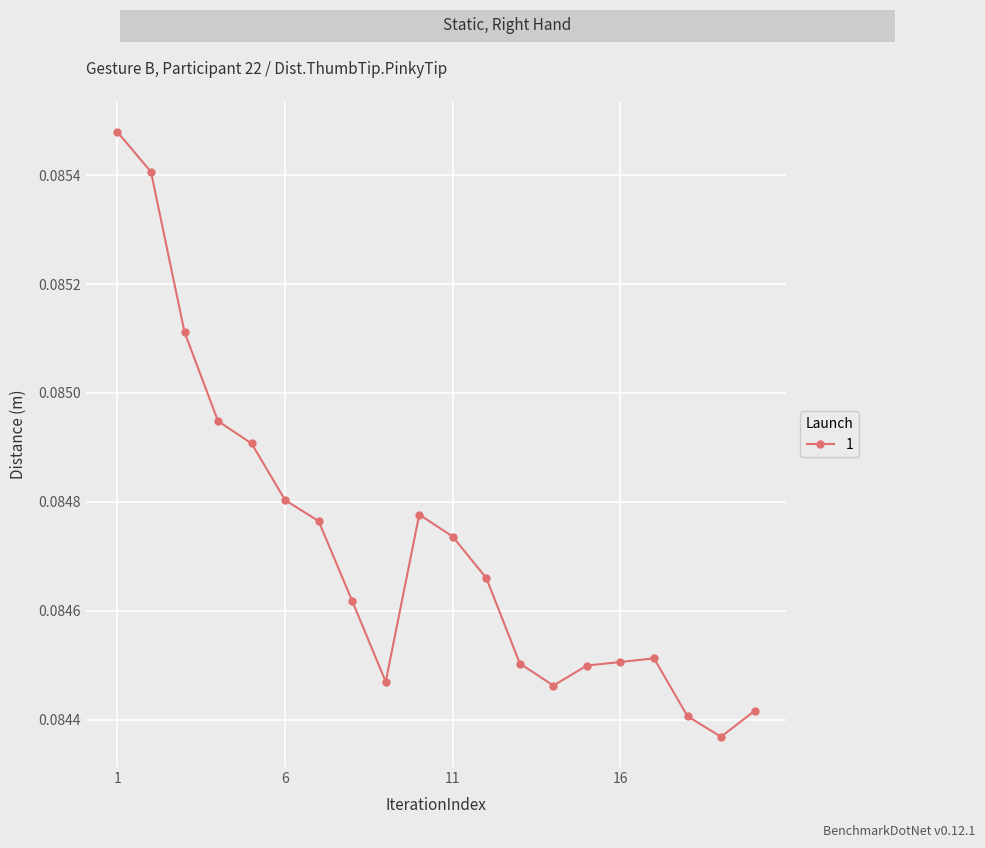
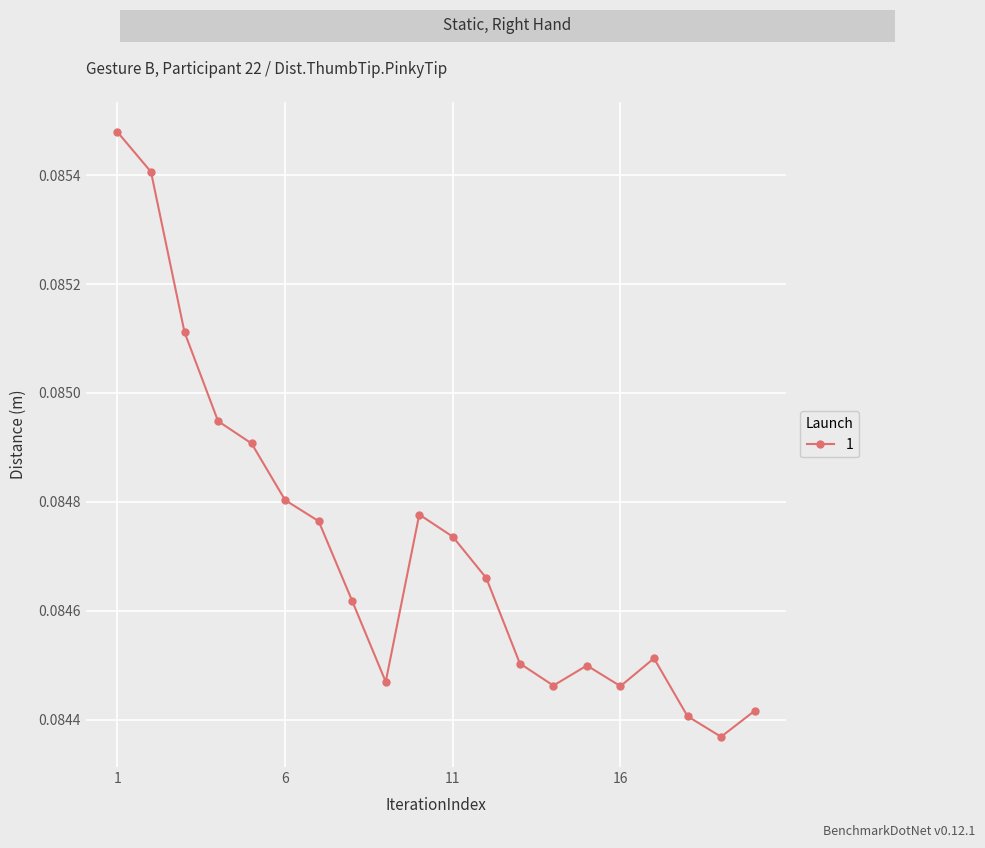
16: 0.08451 -> 0.08446
